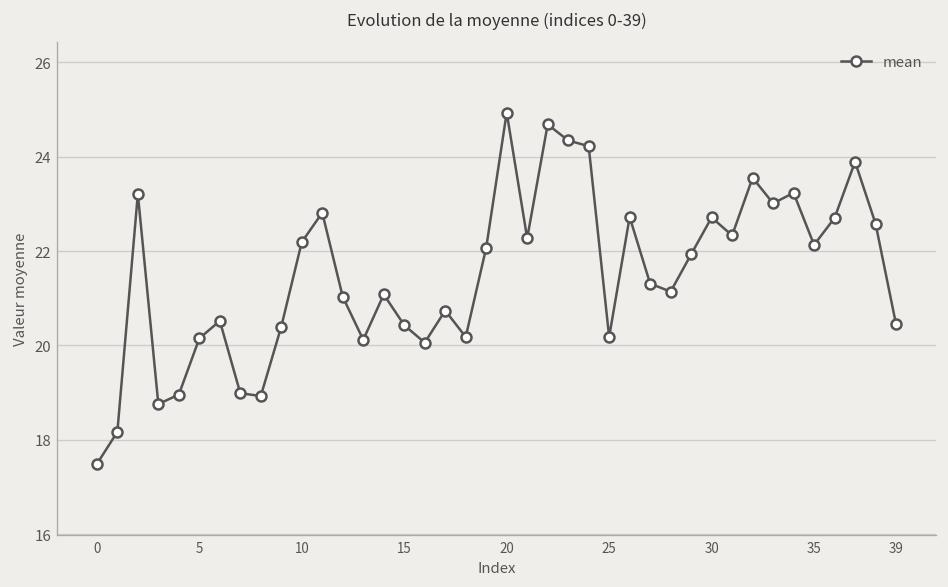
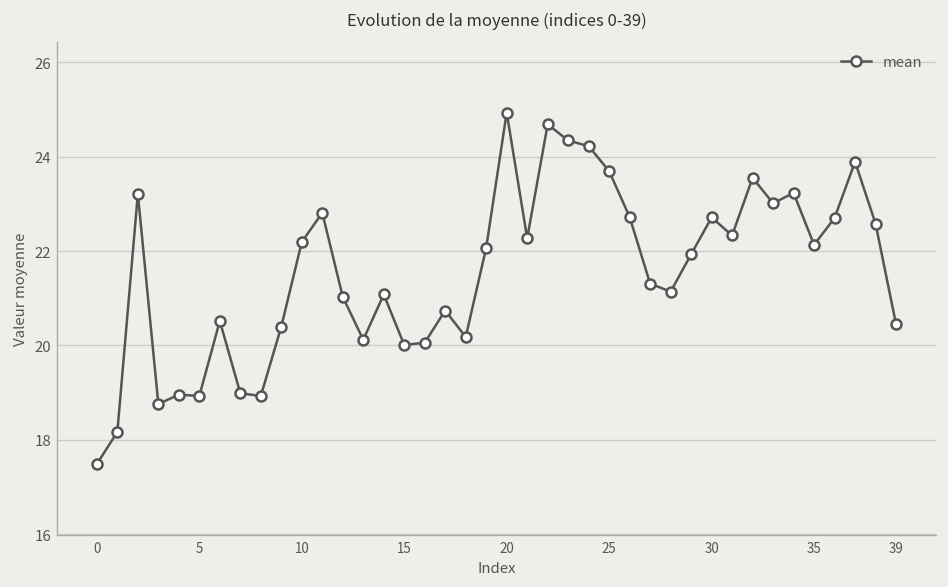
5: 20.2 -> 18.9
15: 20.4 -> 20.0
25: 20.2 -> 23.7
